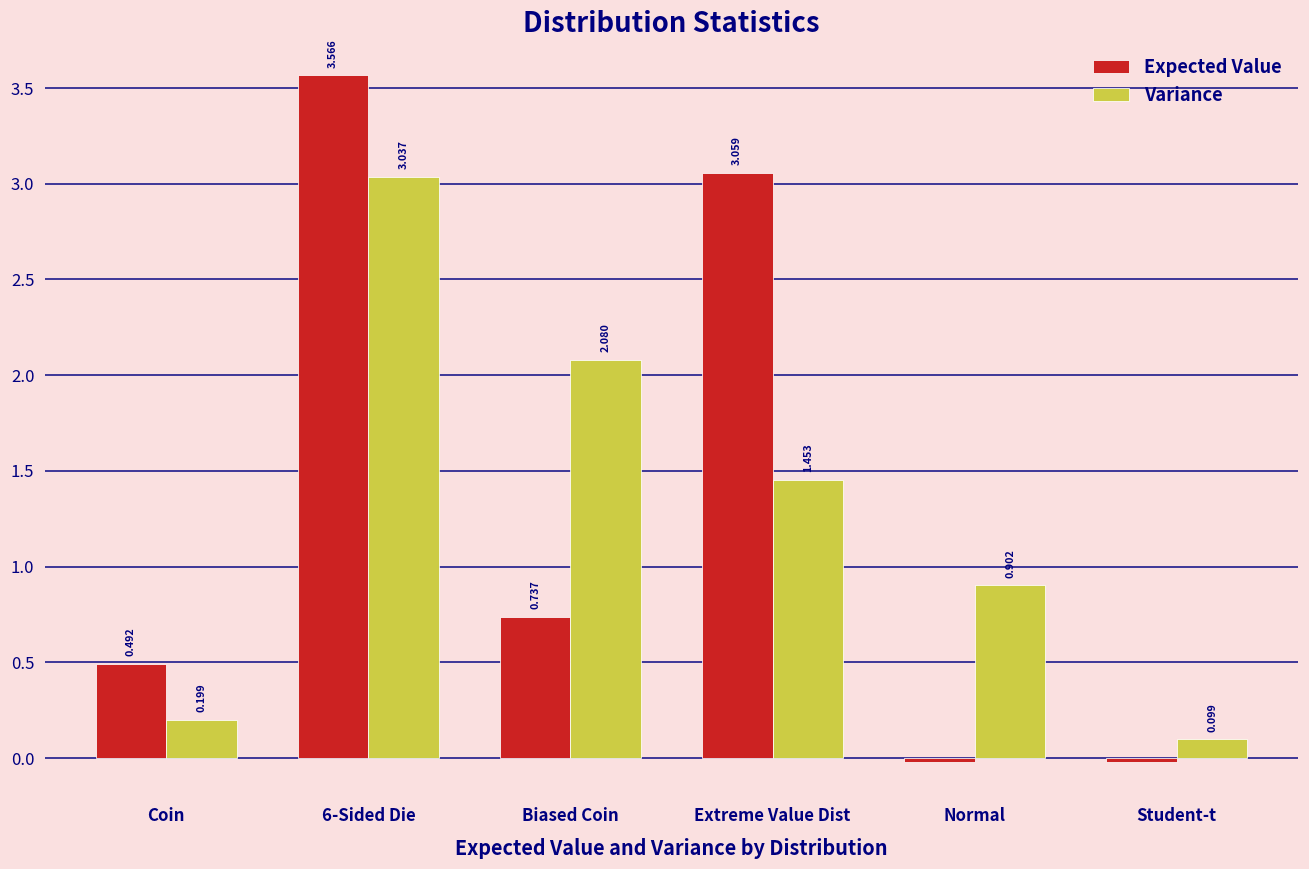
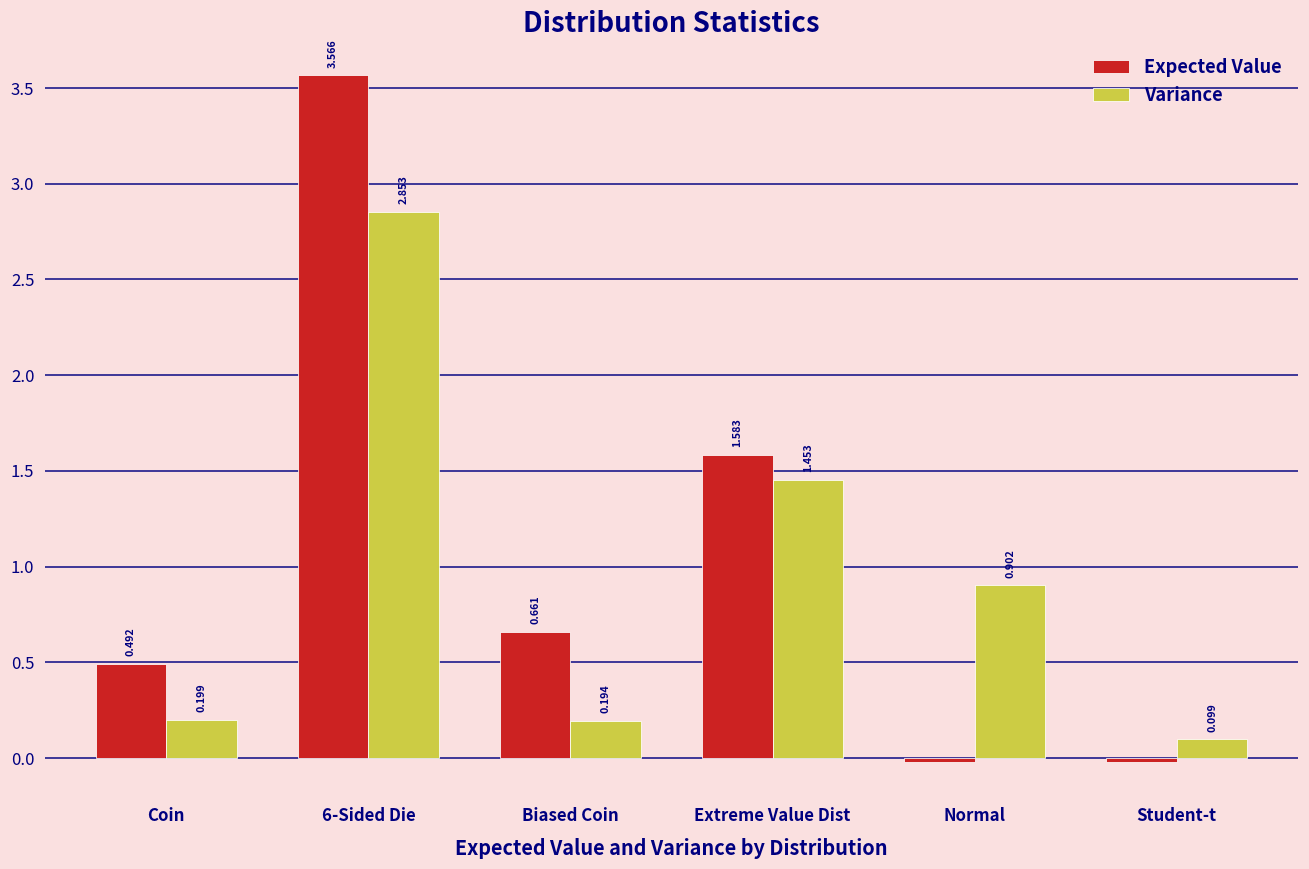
Variance, 6-Sided Die: 3.037 -> 2.853
Expected Value, Biased Coin: 0.737 -> 0.661
Variance, Biased Coin: 2.080 -> 0.194
Expected Value, Extreme Value Dist: 3.059 -> 1.583
